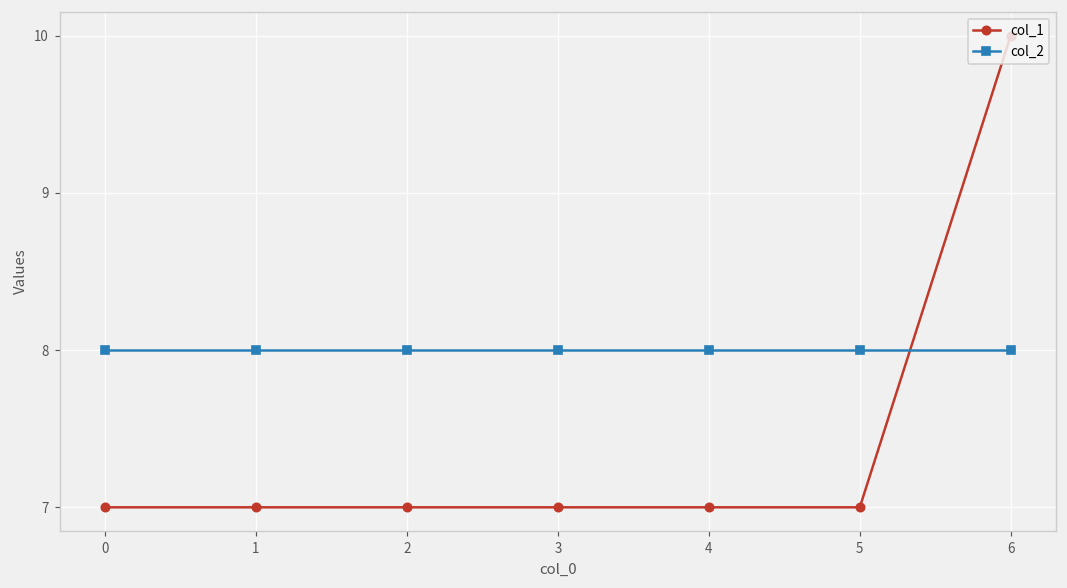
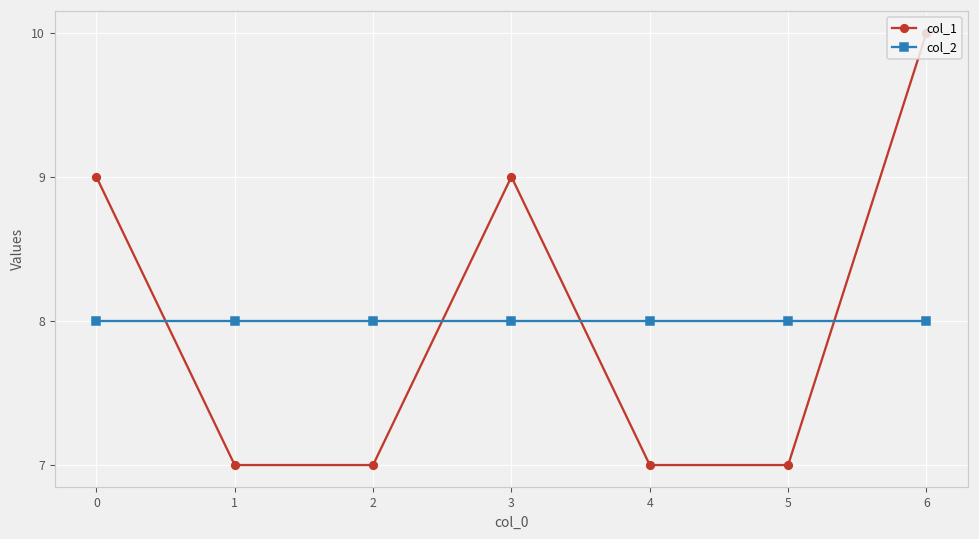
col_1, 0: 7 -> 9
col_1, 3: 7 -> 9
